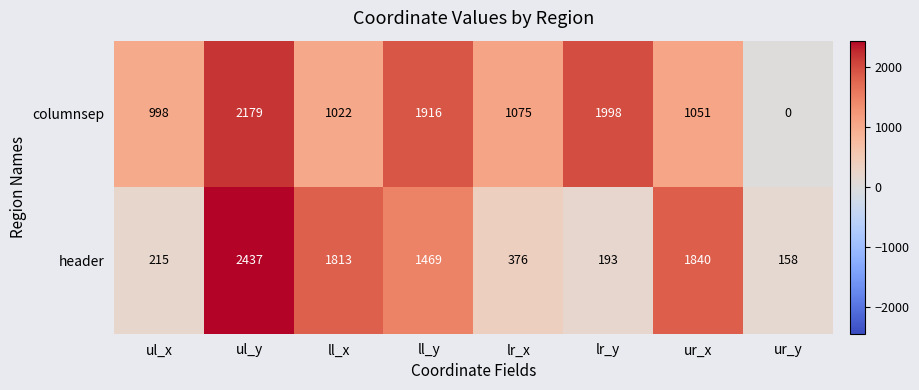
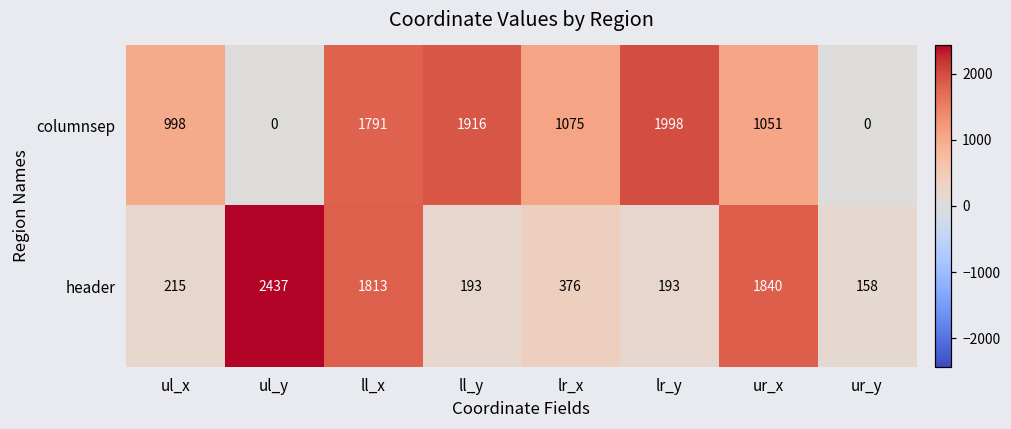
columnsep, ul_y: 2179 -> 0
columnsep, ll_x: 1022 -> 1791
header, ll_y: 1469 -> 193
